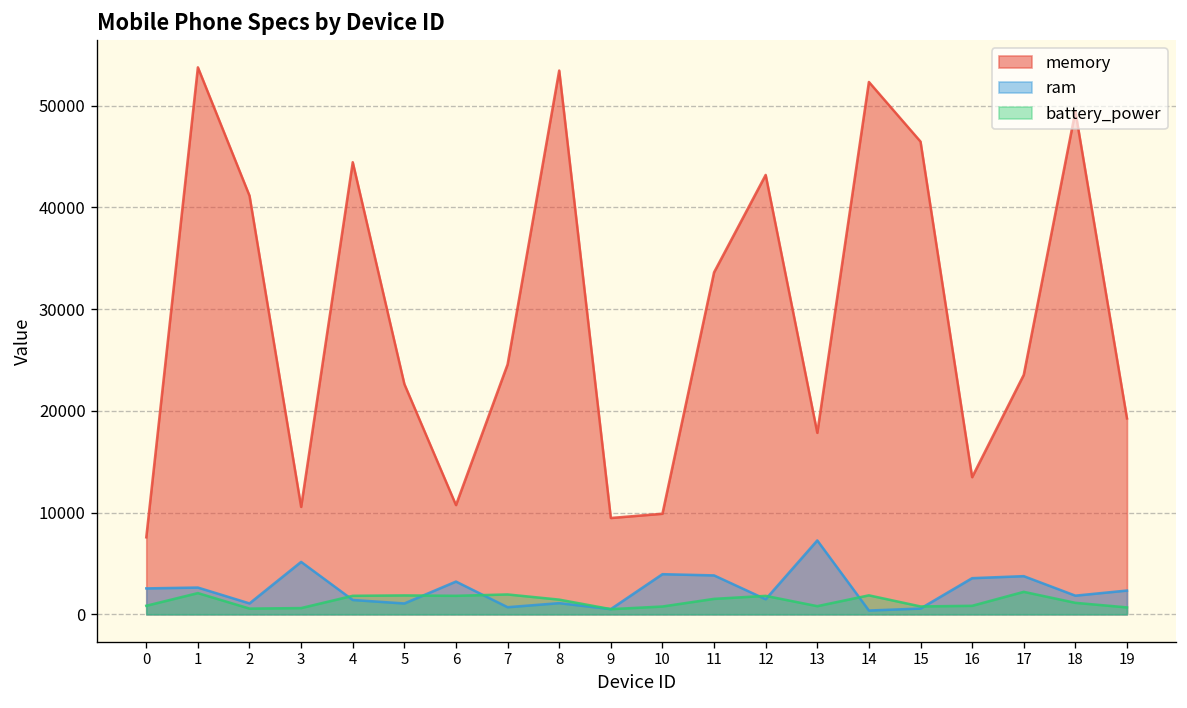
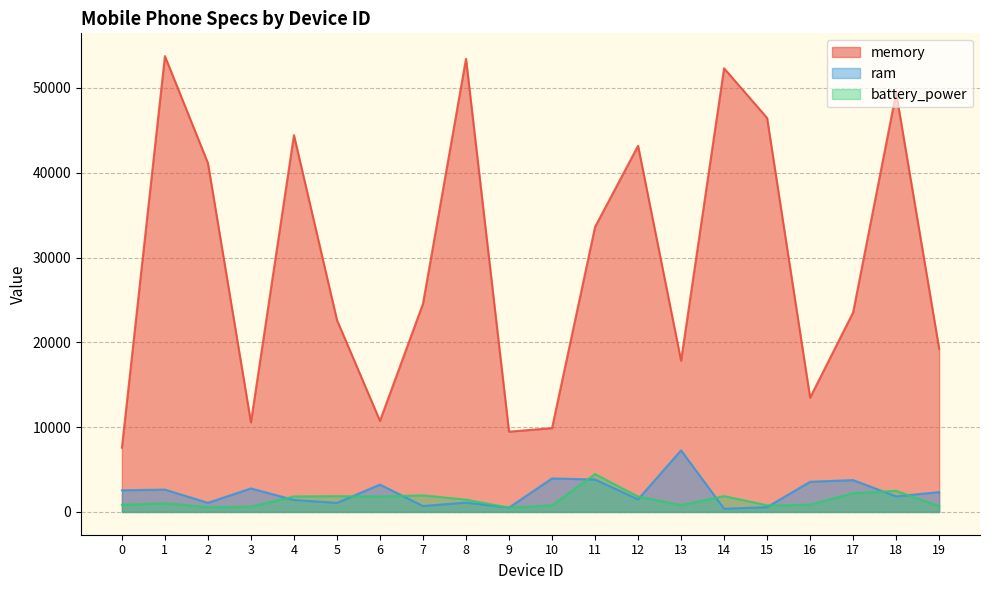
battery_power, 1: 2000 -> 1000
ram, 3: 5000 -> 3000
battery_power, 11: 2000 -> 4000
battery_power, 18: 1000 -> 2000
